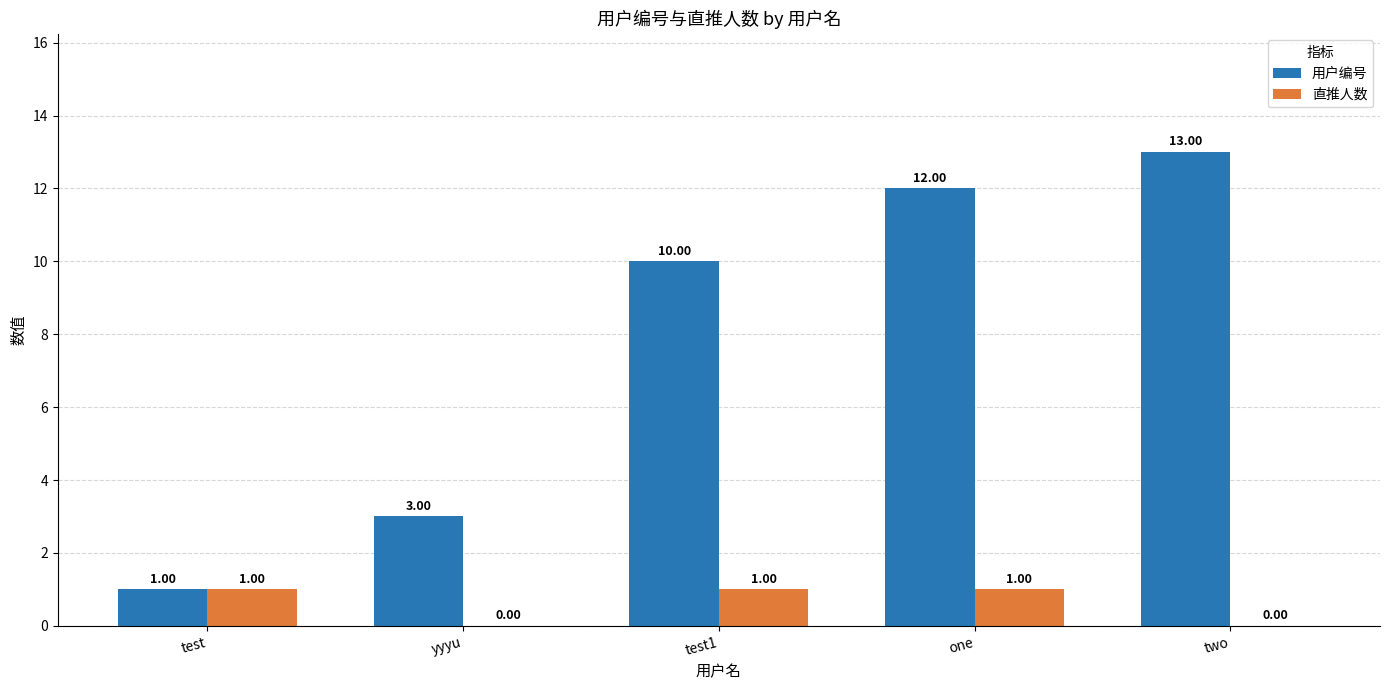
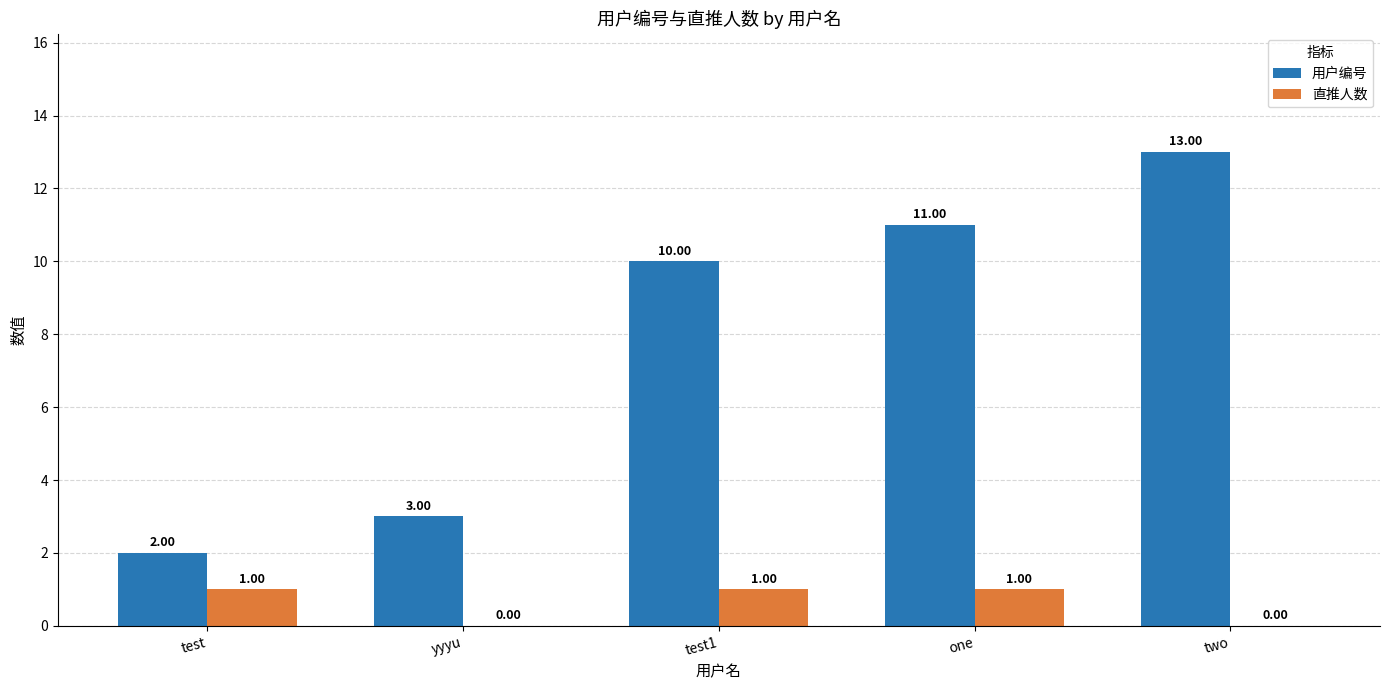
用户编号, test: 1.00 -> 2.00
用户编号, one: 12.00 -> 11.00
